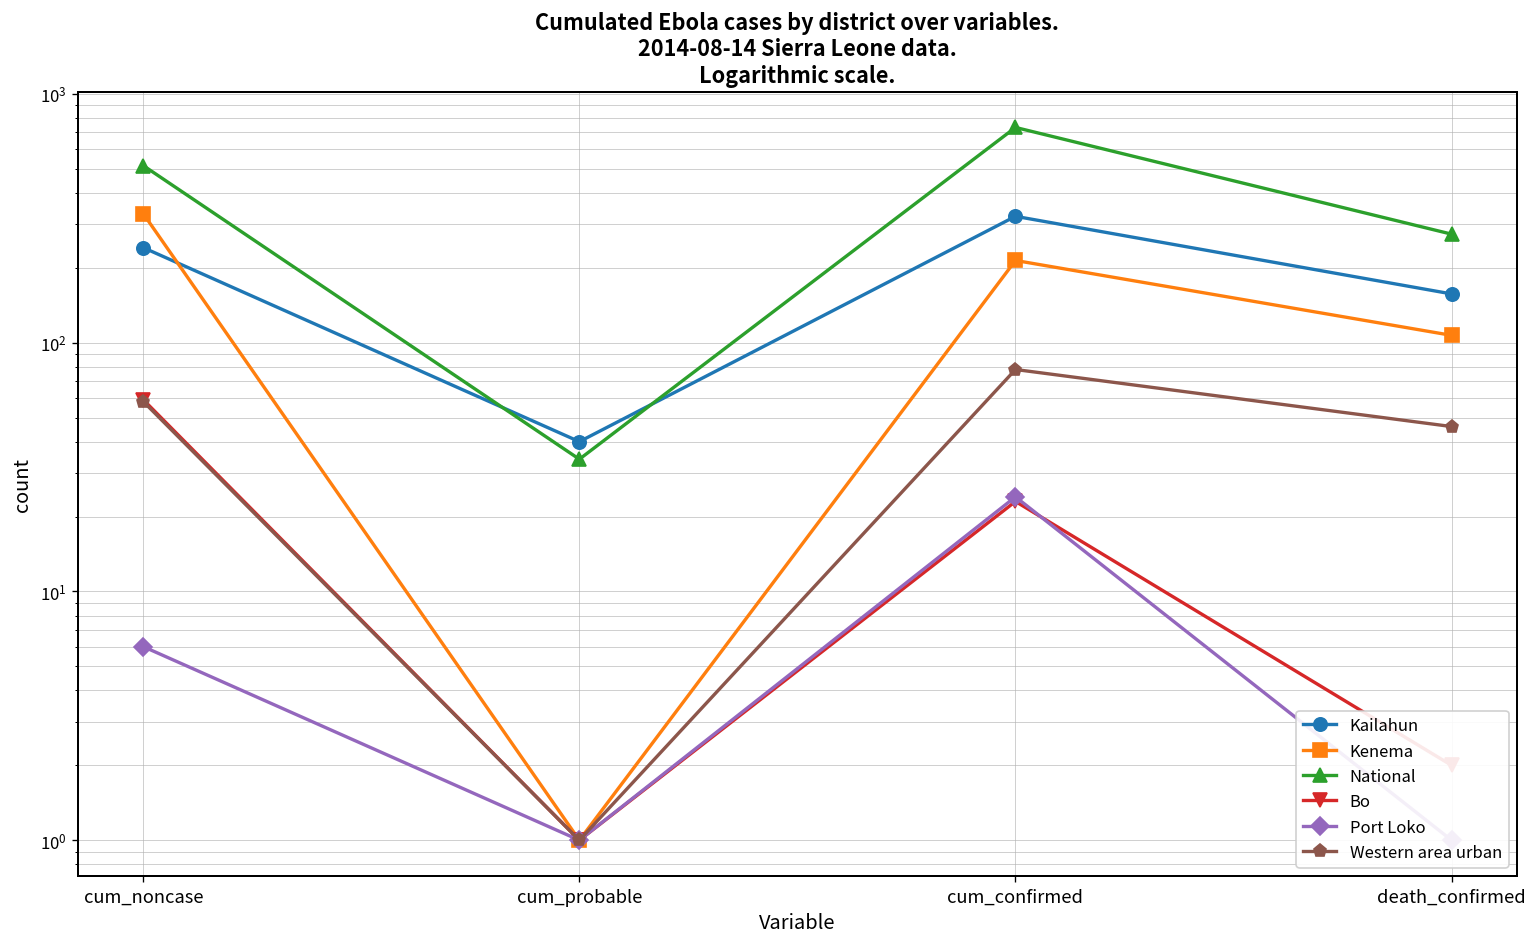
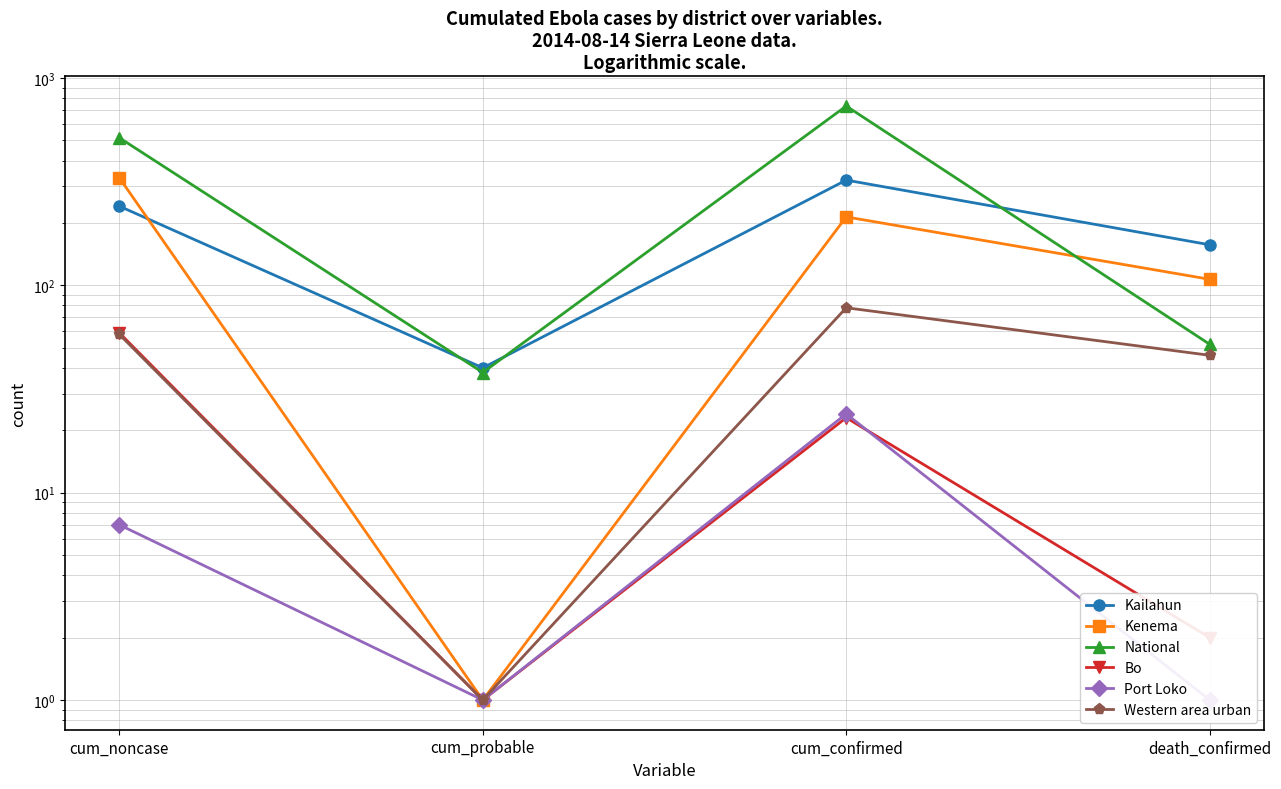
Port Loko, cum_noncase: 6 -> 7
National, cum_probable: 34 -> 38
National, death_confirmed: 270 -> 52
